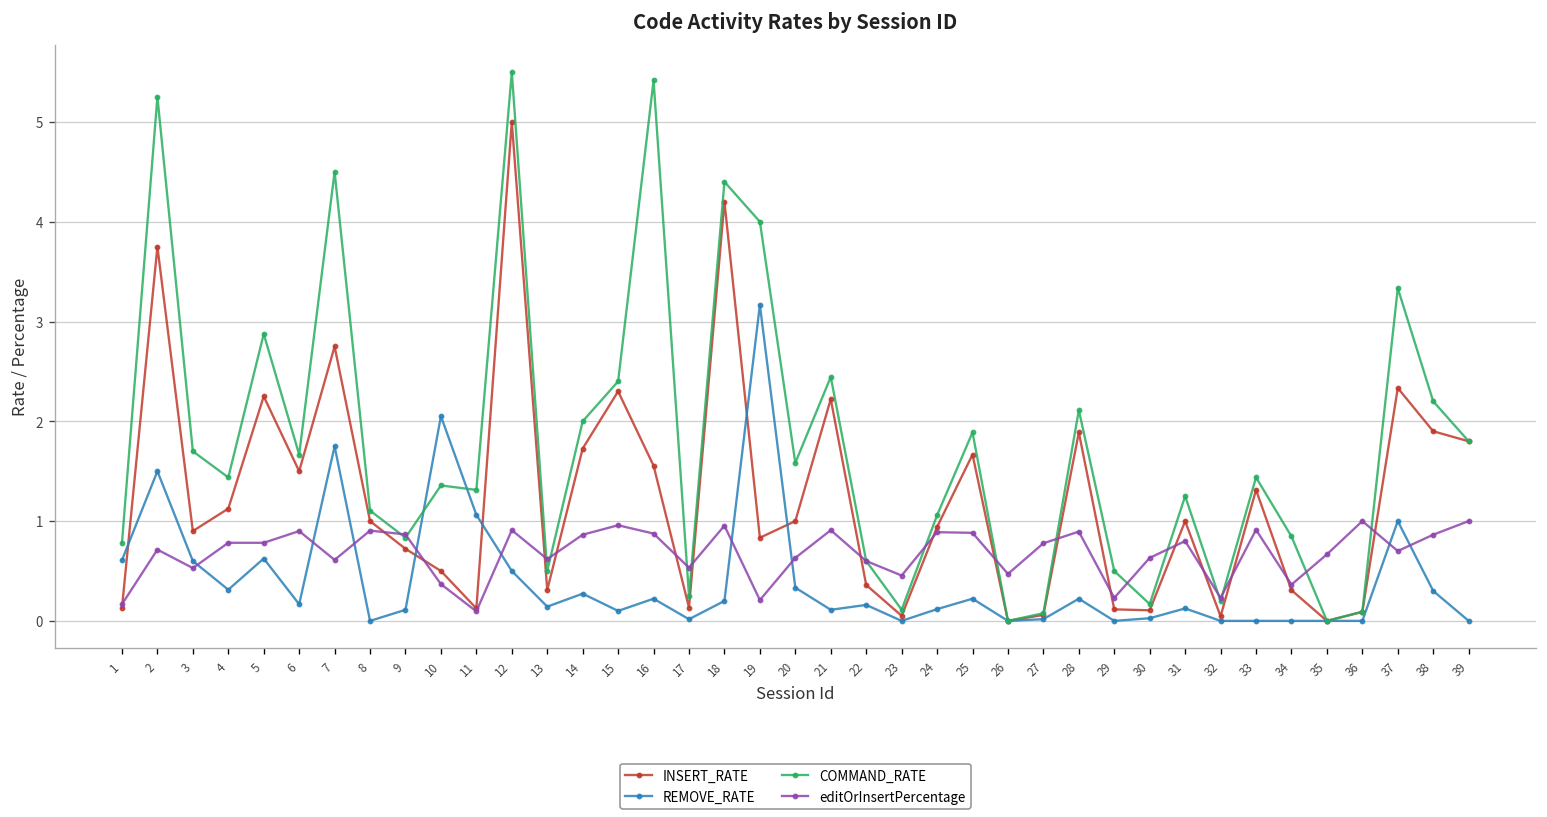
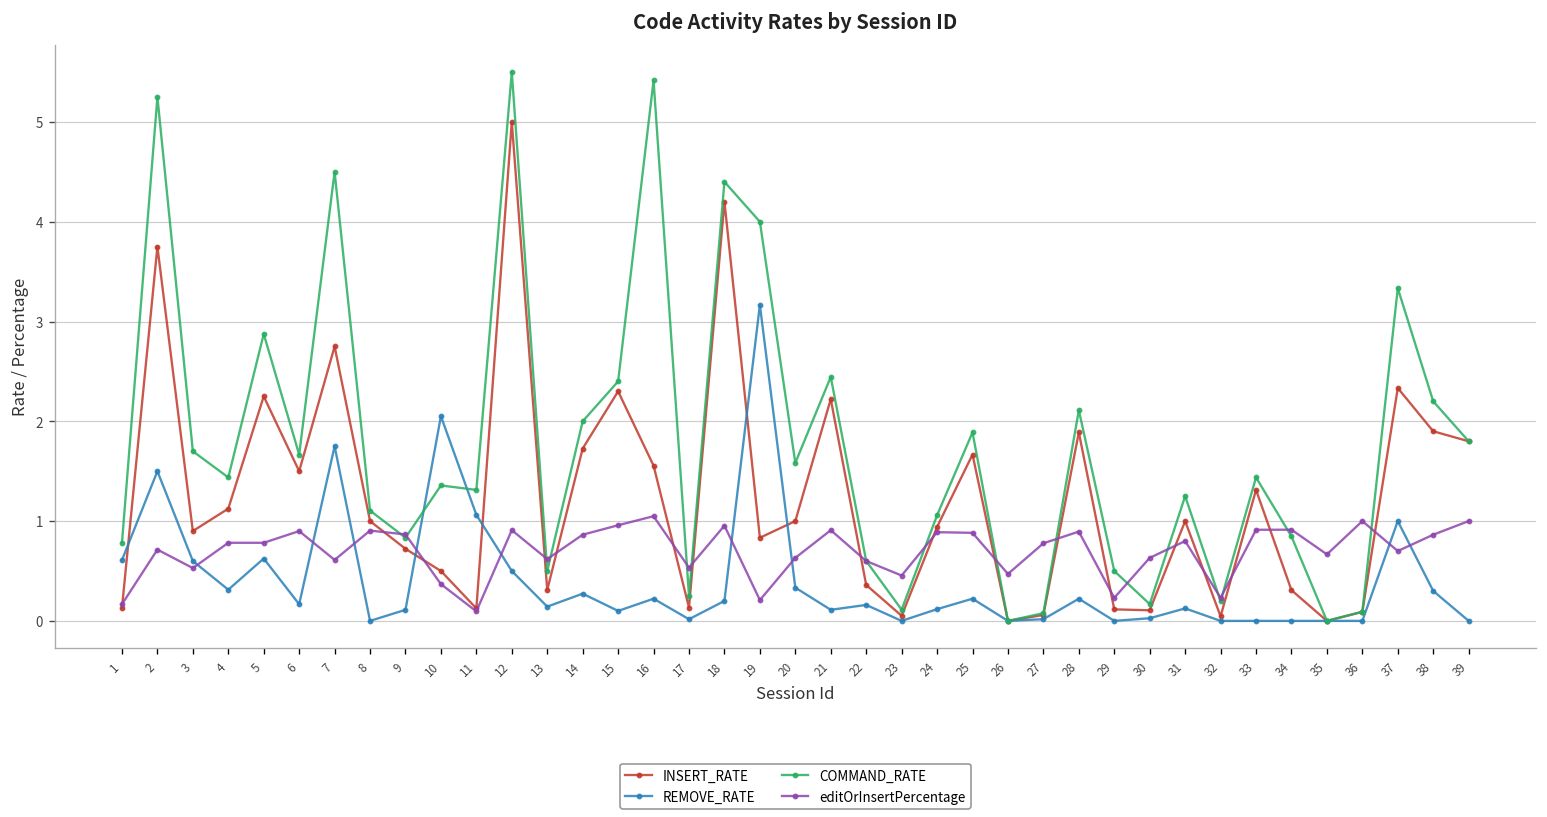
editOrInsertPercentage, 16: 0.9 -> 1.0
editOrInsertPercentage, 34: 0.4 -> 0.9
